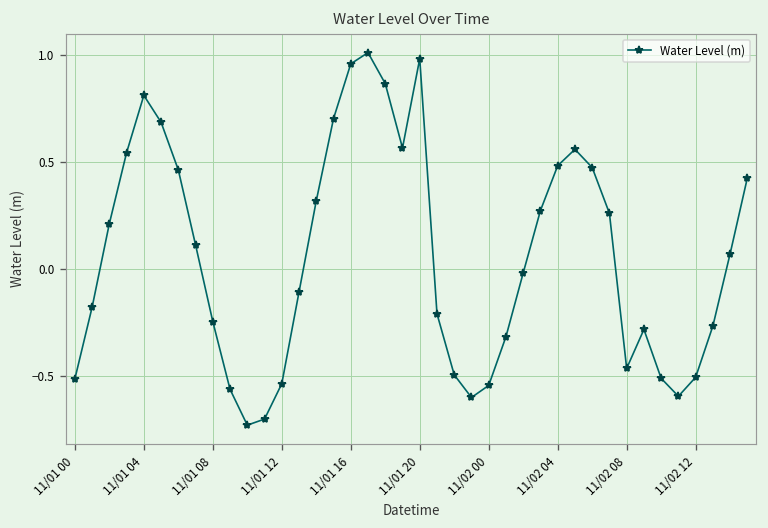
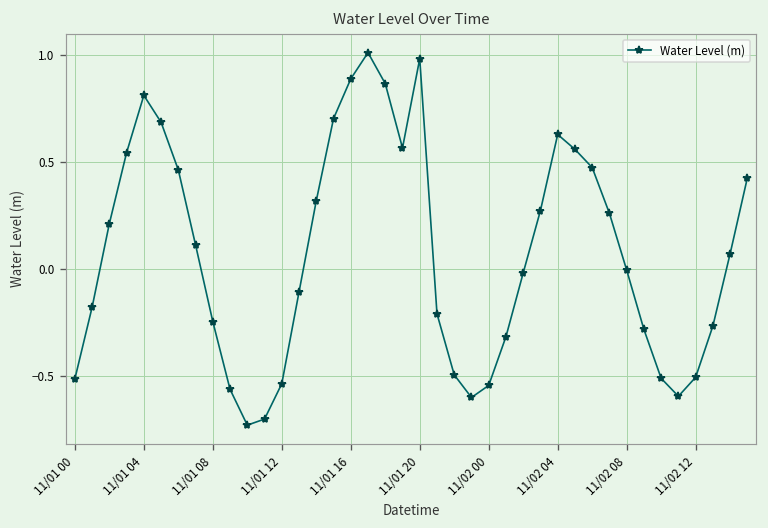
11/01 16: 0.96 -> 0.89
11/02 04: 0.48 -> 0.63
11/02 08: -0.46 -> -0.01
